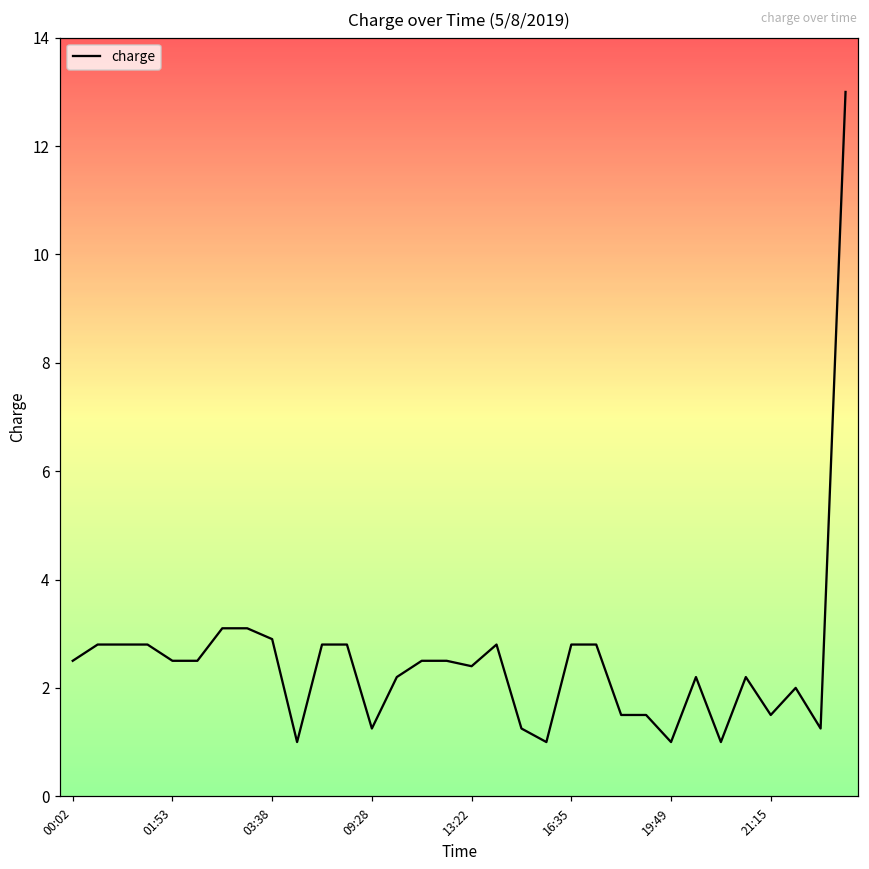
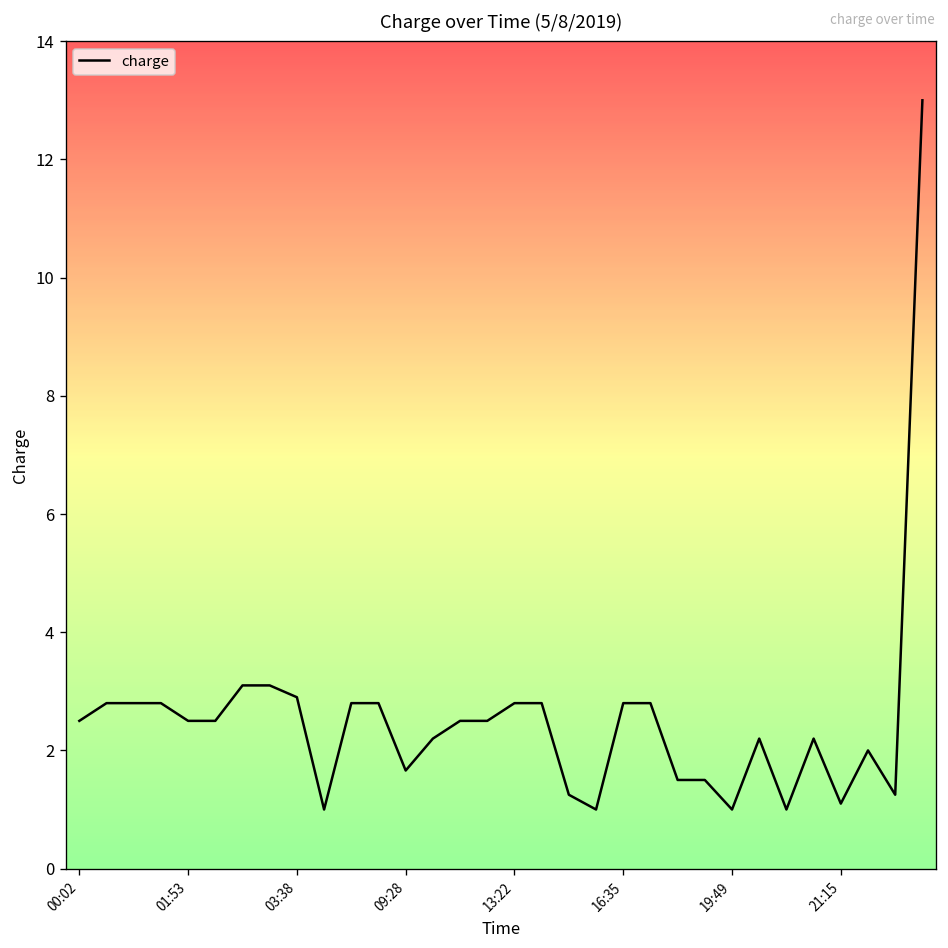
09:28: 1.3 -> 1.7
13:22: 2.4 -> 2.8
21:15: 1.5 -> 1.1
